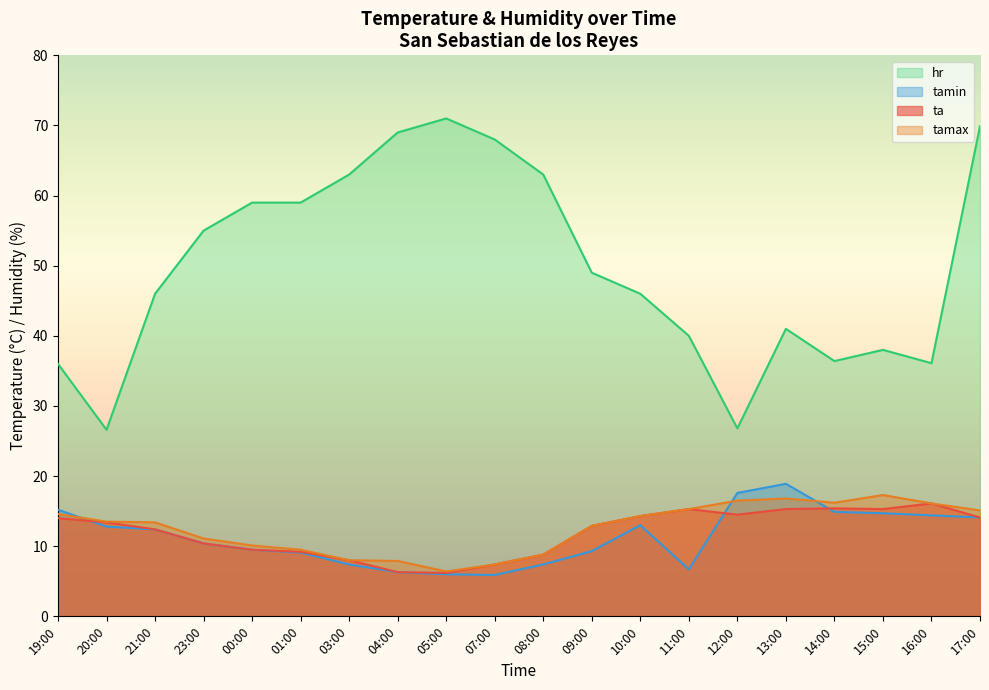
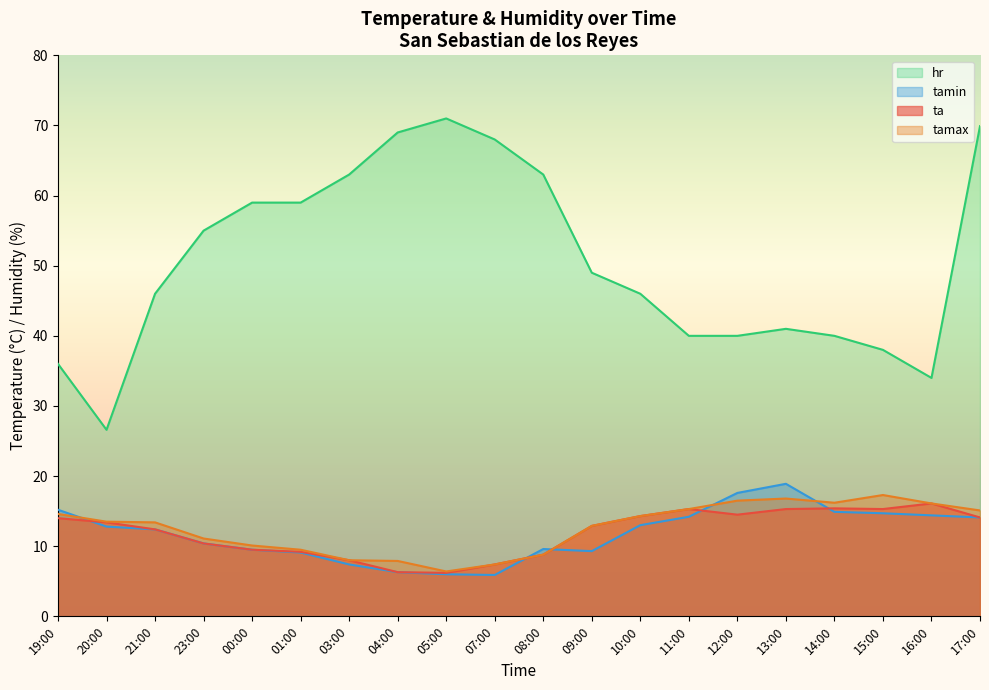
tamin, 08:00: 7 -> 10
tamin, 11:00: 7 -> 14
hr, 12:00: 27 -> 40
hr, 14:00: 36 -> 40
hr, 16:00: 36 -> 34
